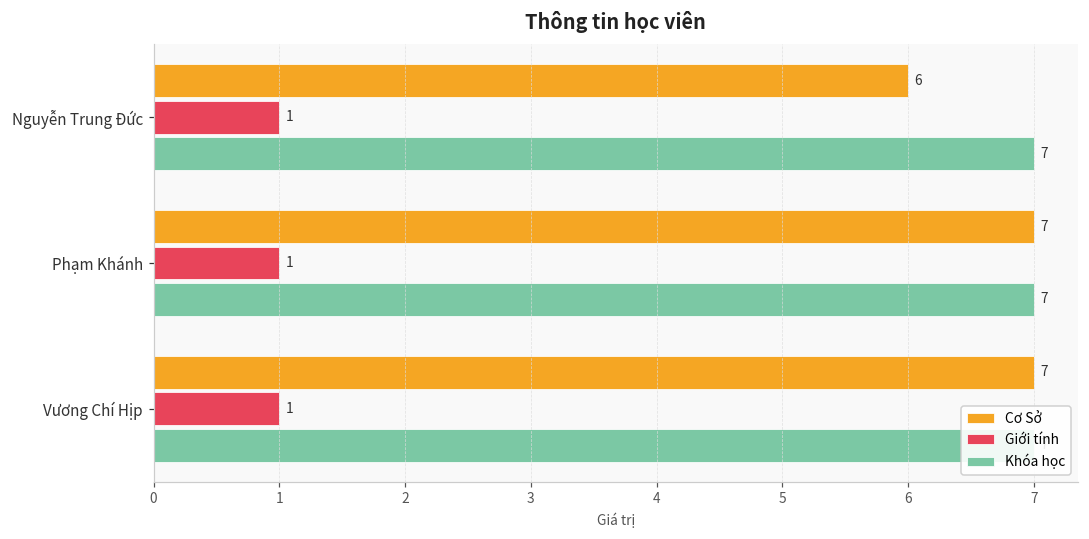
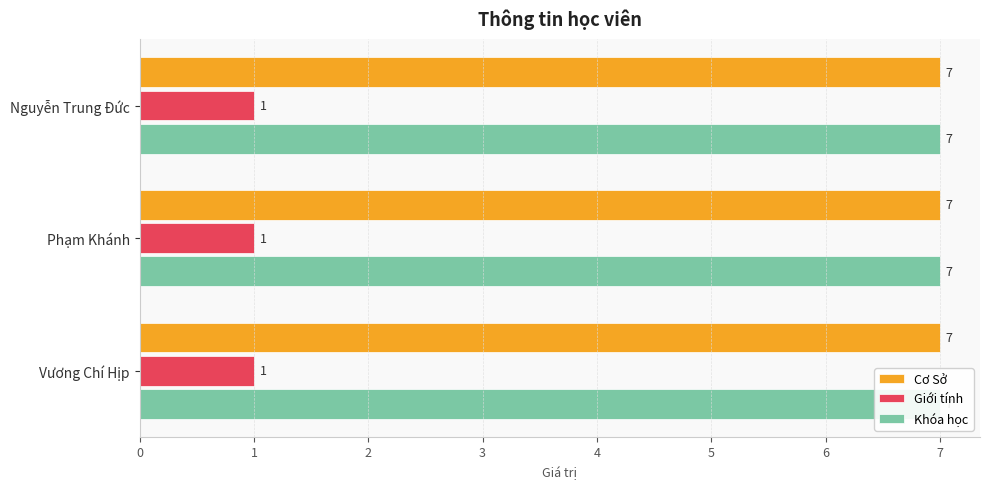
Cơ Sở, Nguyễn Trung Đức: 6 -> 7
